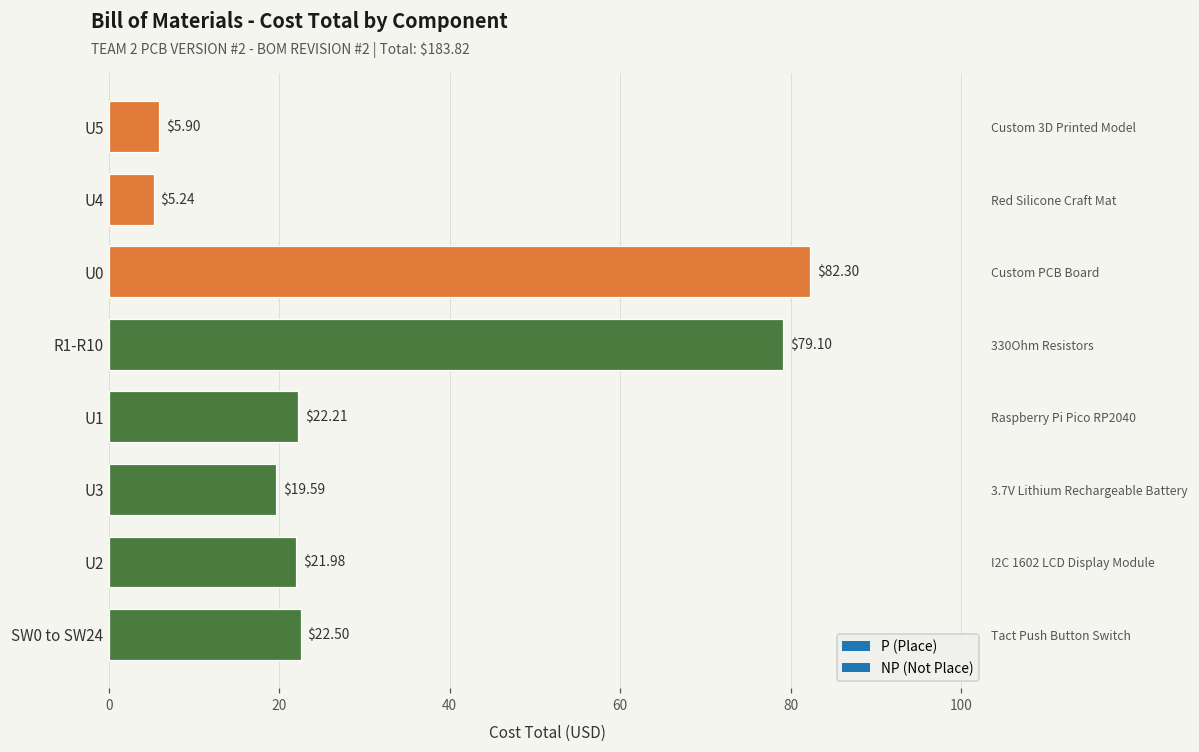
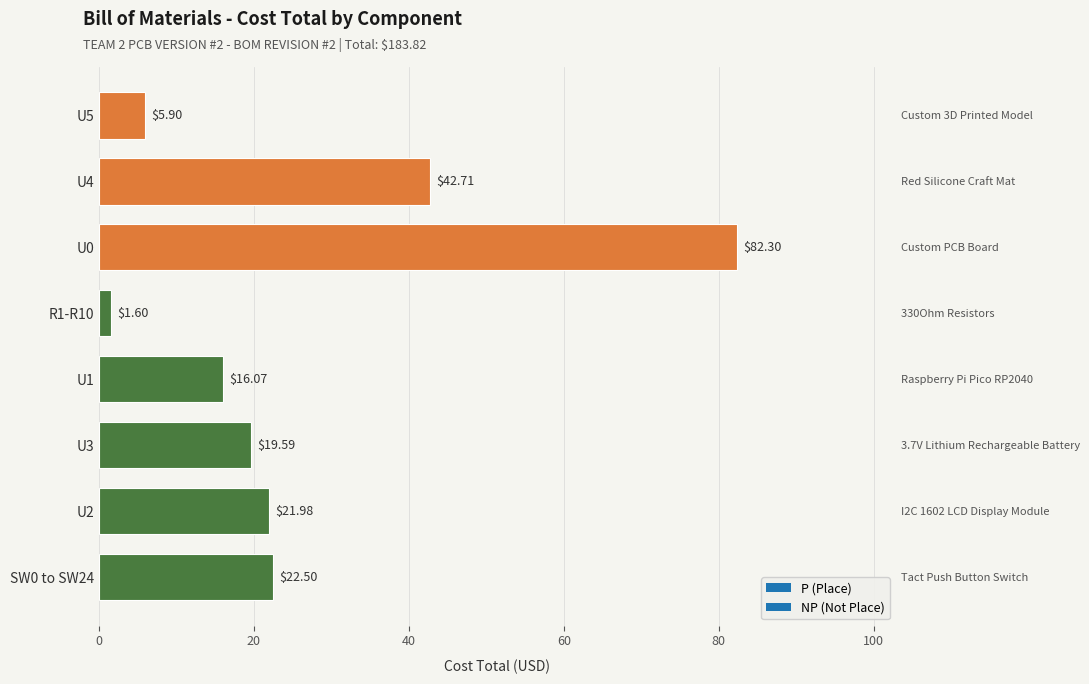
U4: $5.24 -> $42.71
R1-R10: $79.10 -> $1.60
U1: $22.21 -> $16.07
